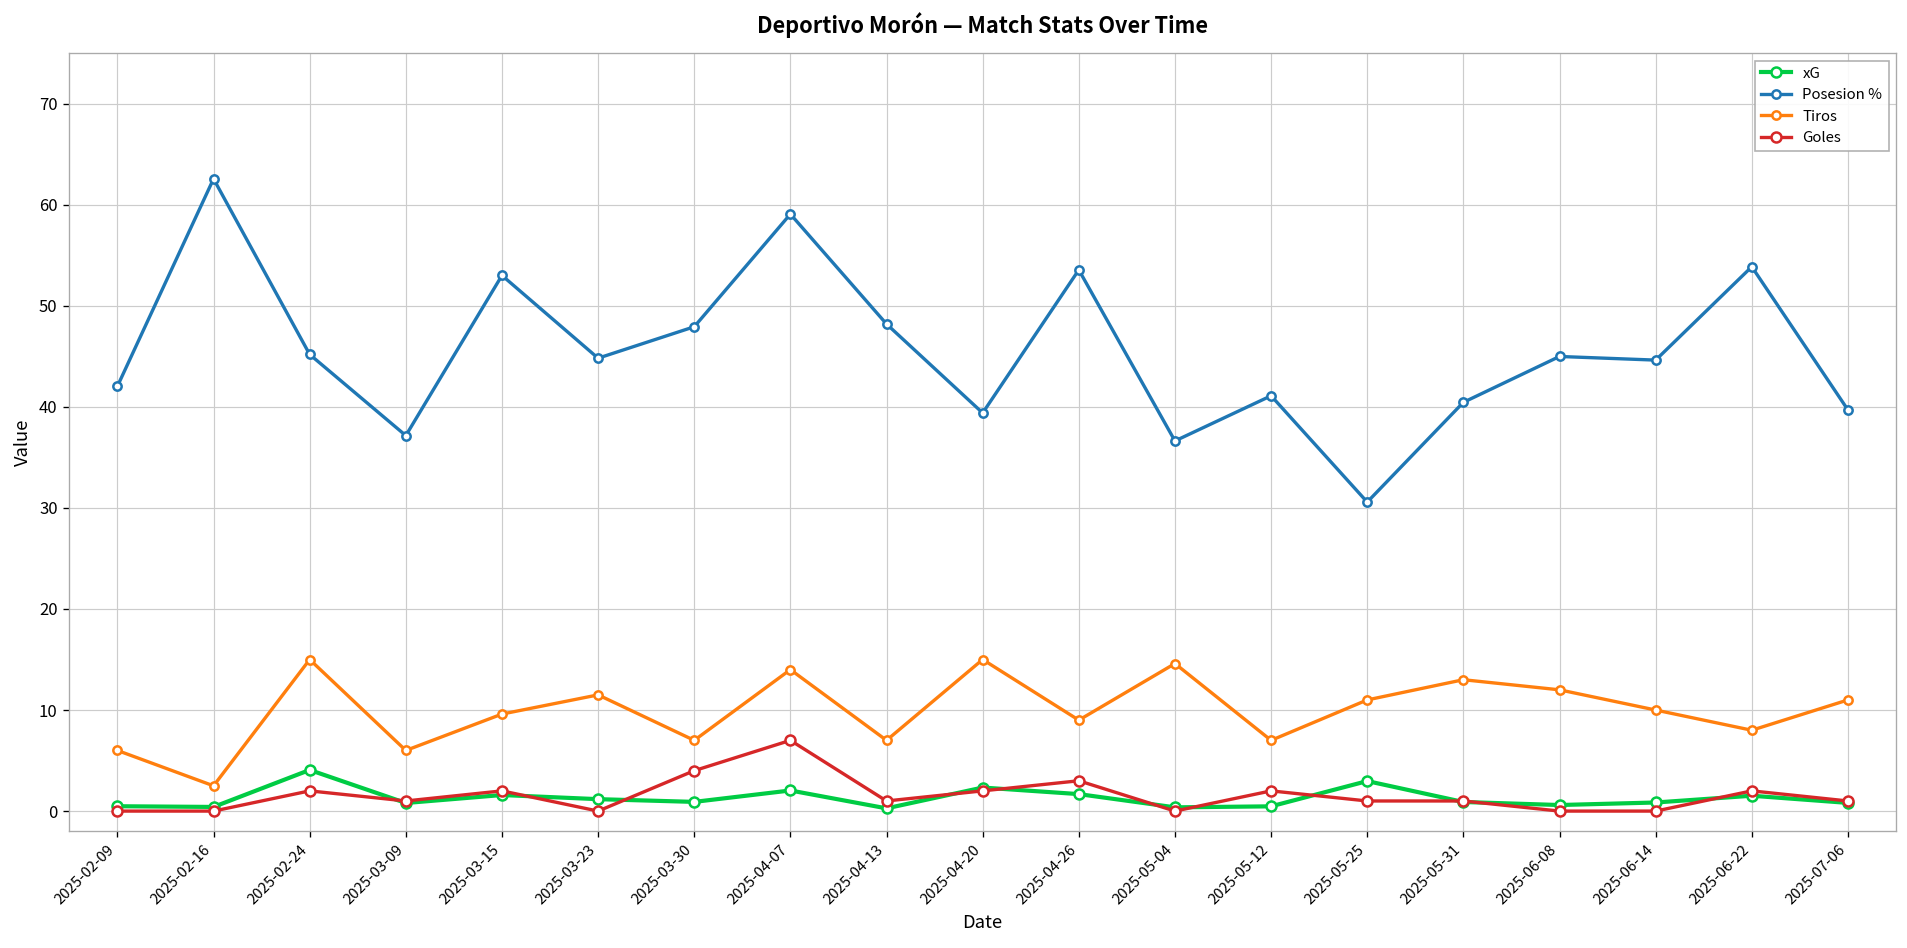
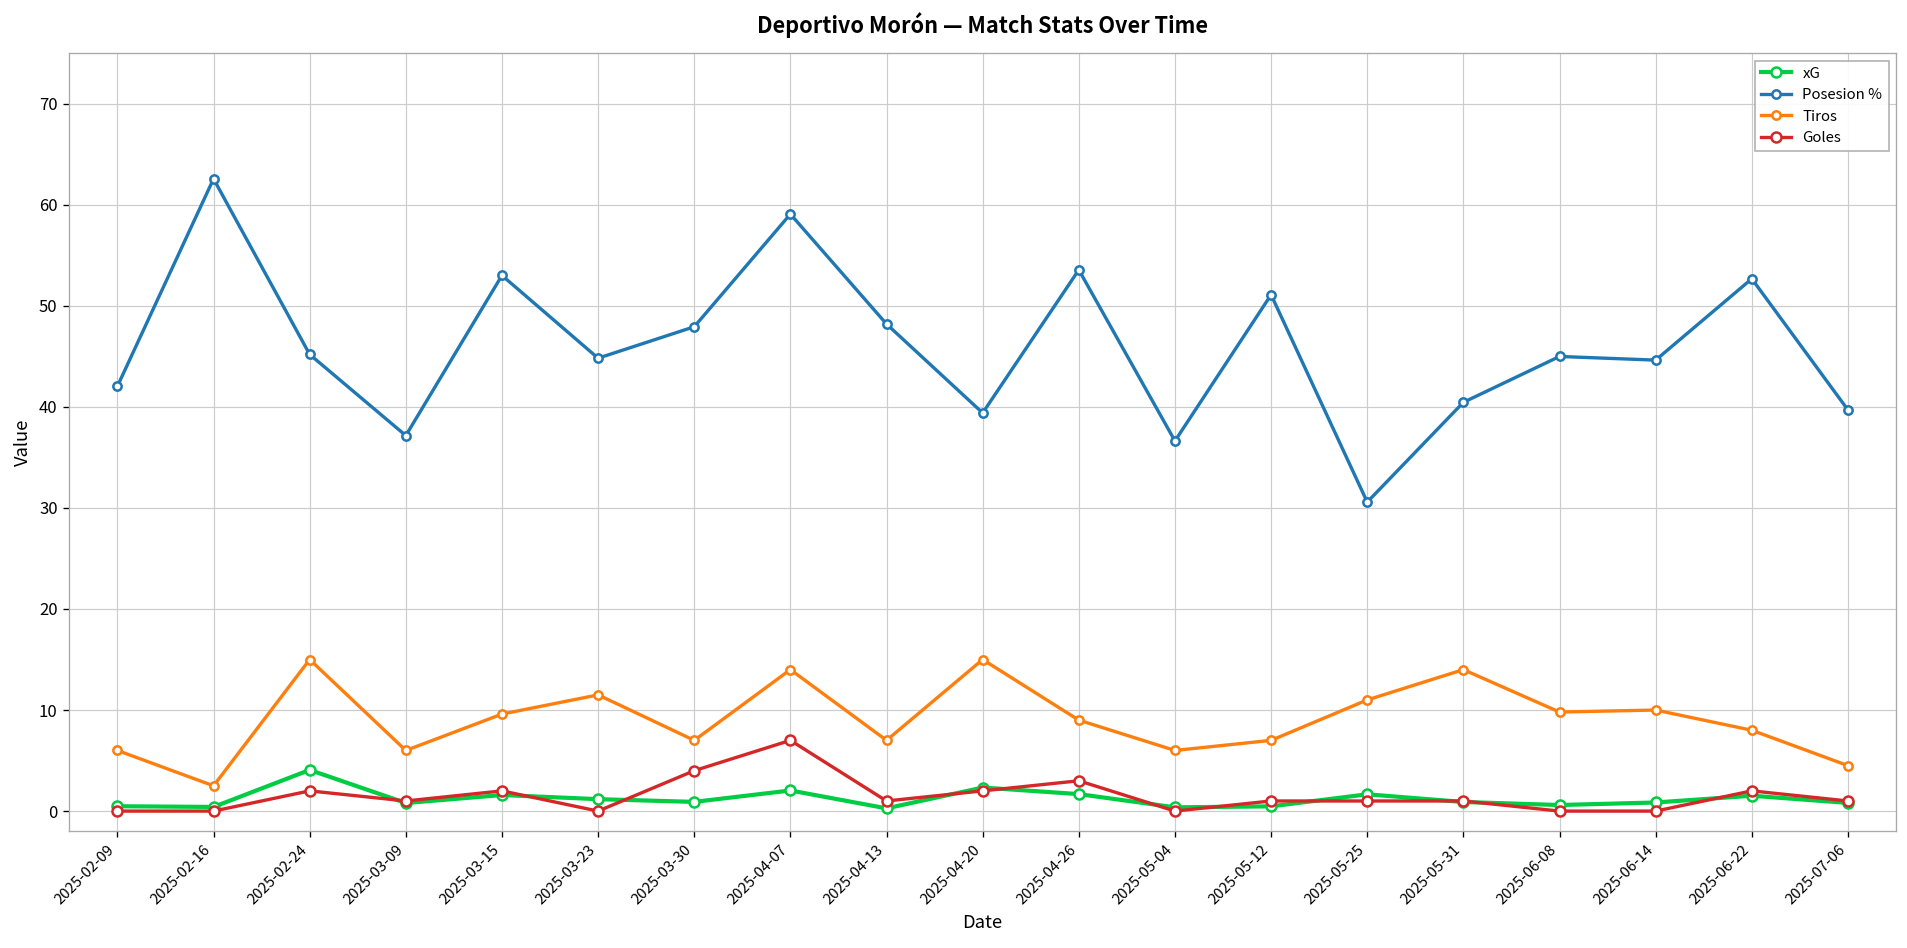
Tiros, 2025-05-04: 15 -> 6
Posesion %, 2025-05-12: 41 -> 51
Goles, 2025-05-12: 2 -> 1
xG, 2025-05-25: 3 -> 2
Tiros, 2025-05-31: 13 -> 14
Tiros, 2025-06-08: 12 -> 10
Posesion %, 2025-06-22: 54 -> 53
Tiros, 2025-07-06: 11 -> 5
